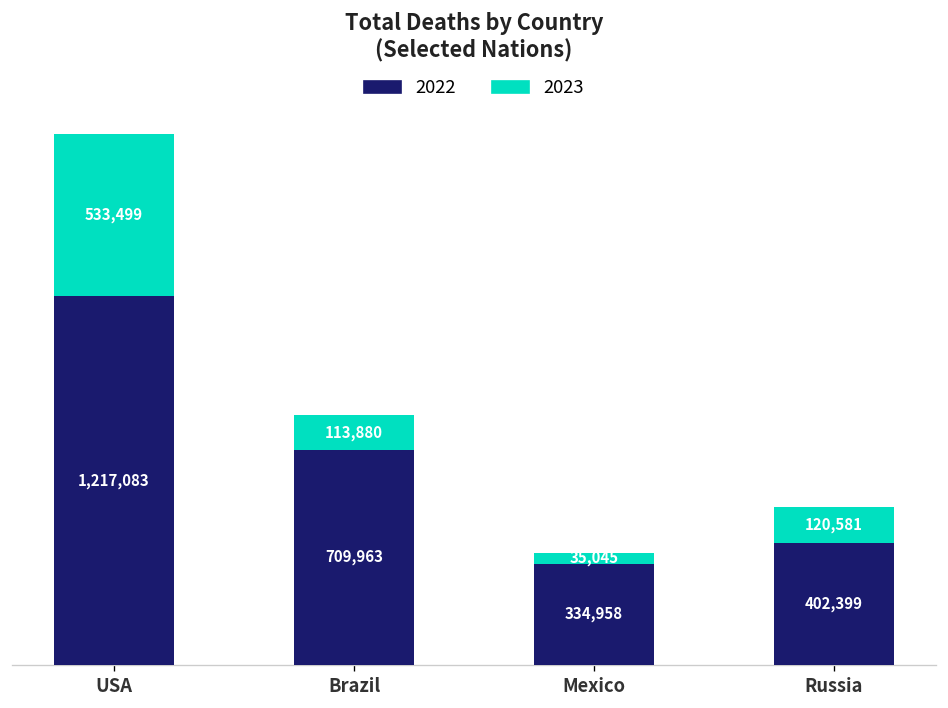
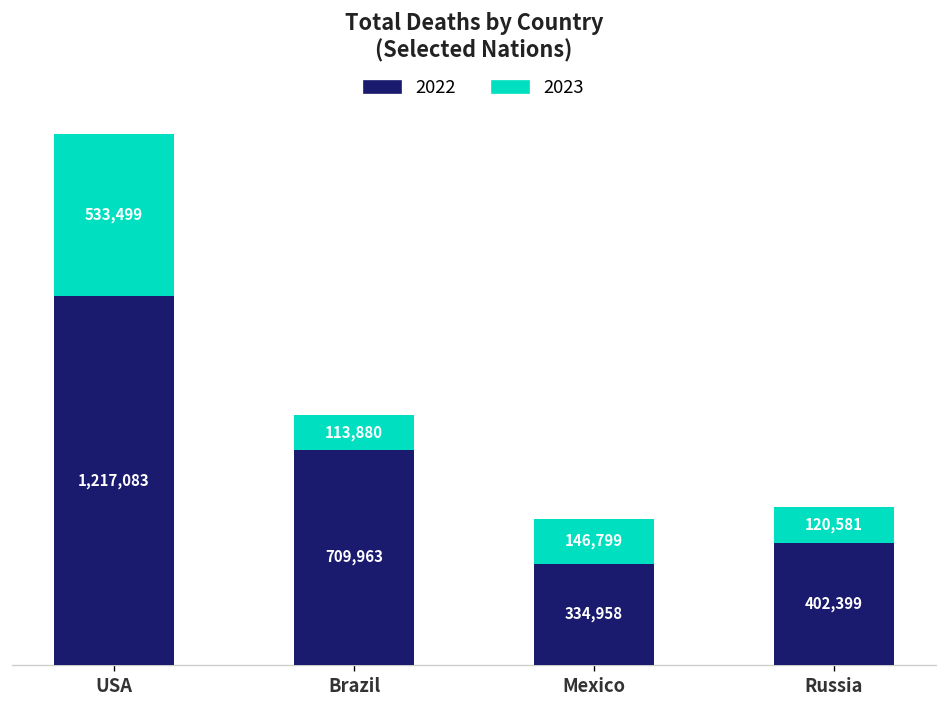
2023, Mexico: 35,045 -> 146,799
